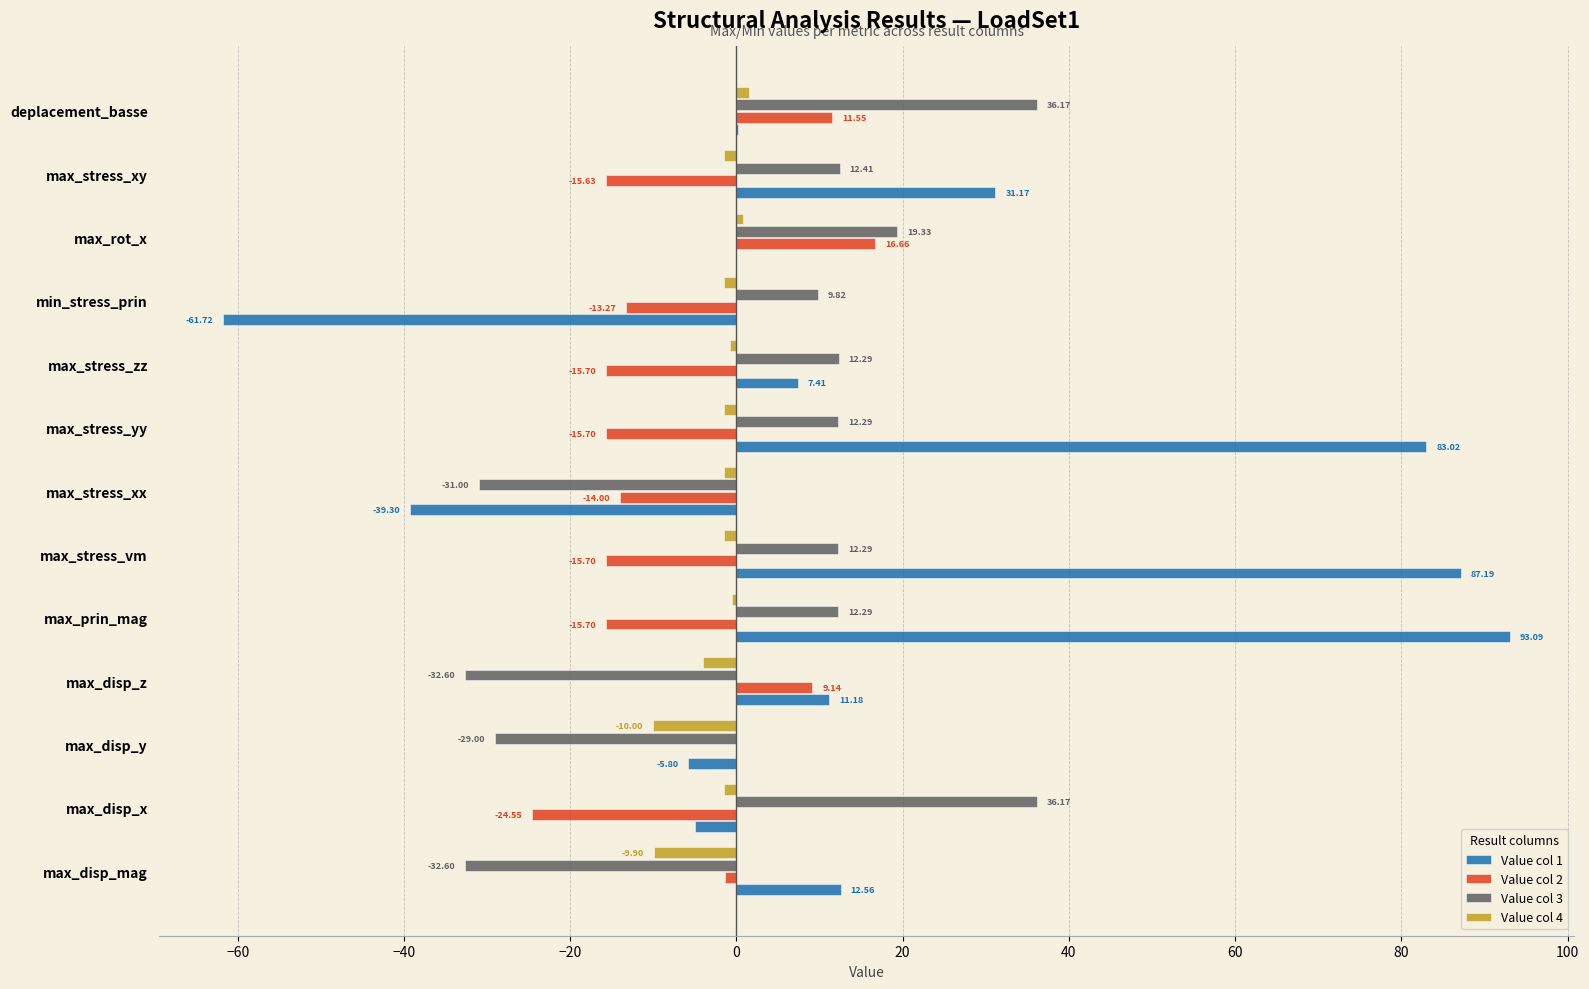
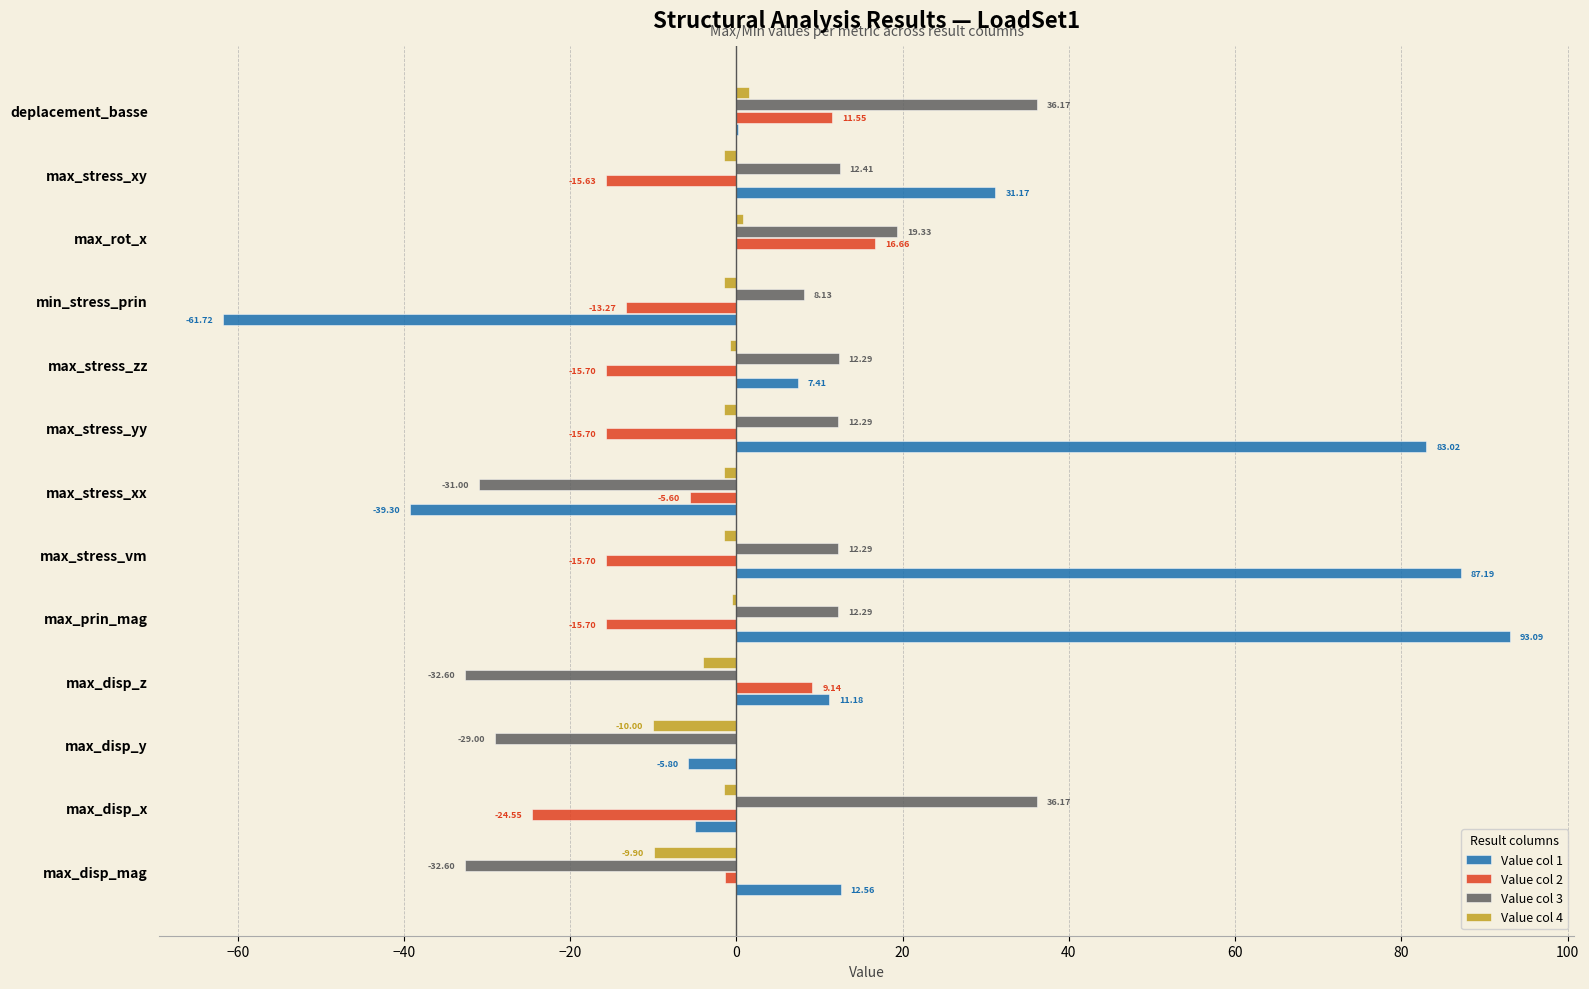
Value col 3, min_stress_prin: 9.82 -> 8.13
Value col 2, max_stress_xx: -14.00 -> -5.60
